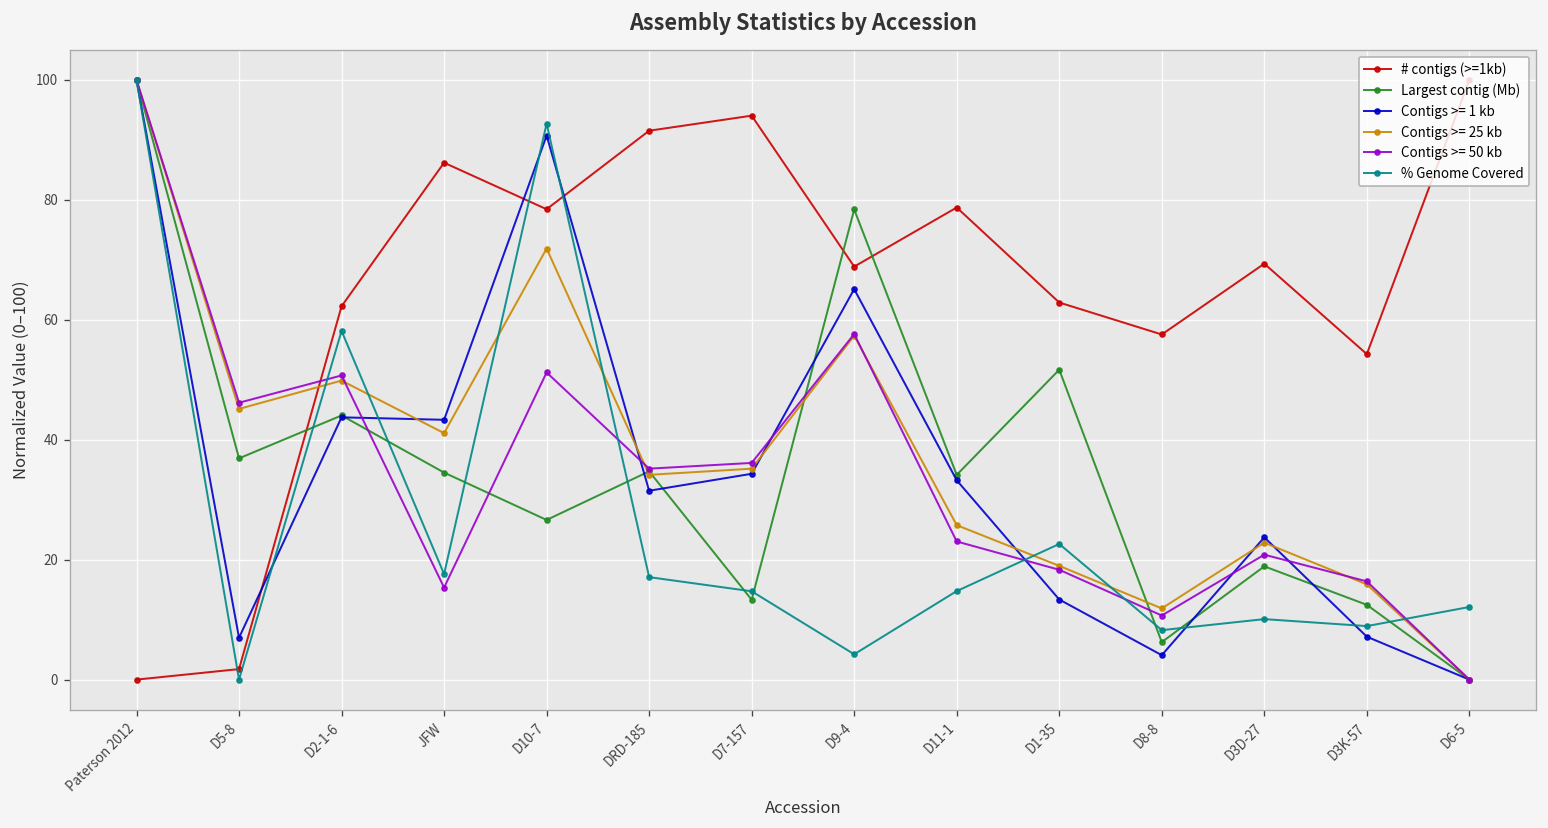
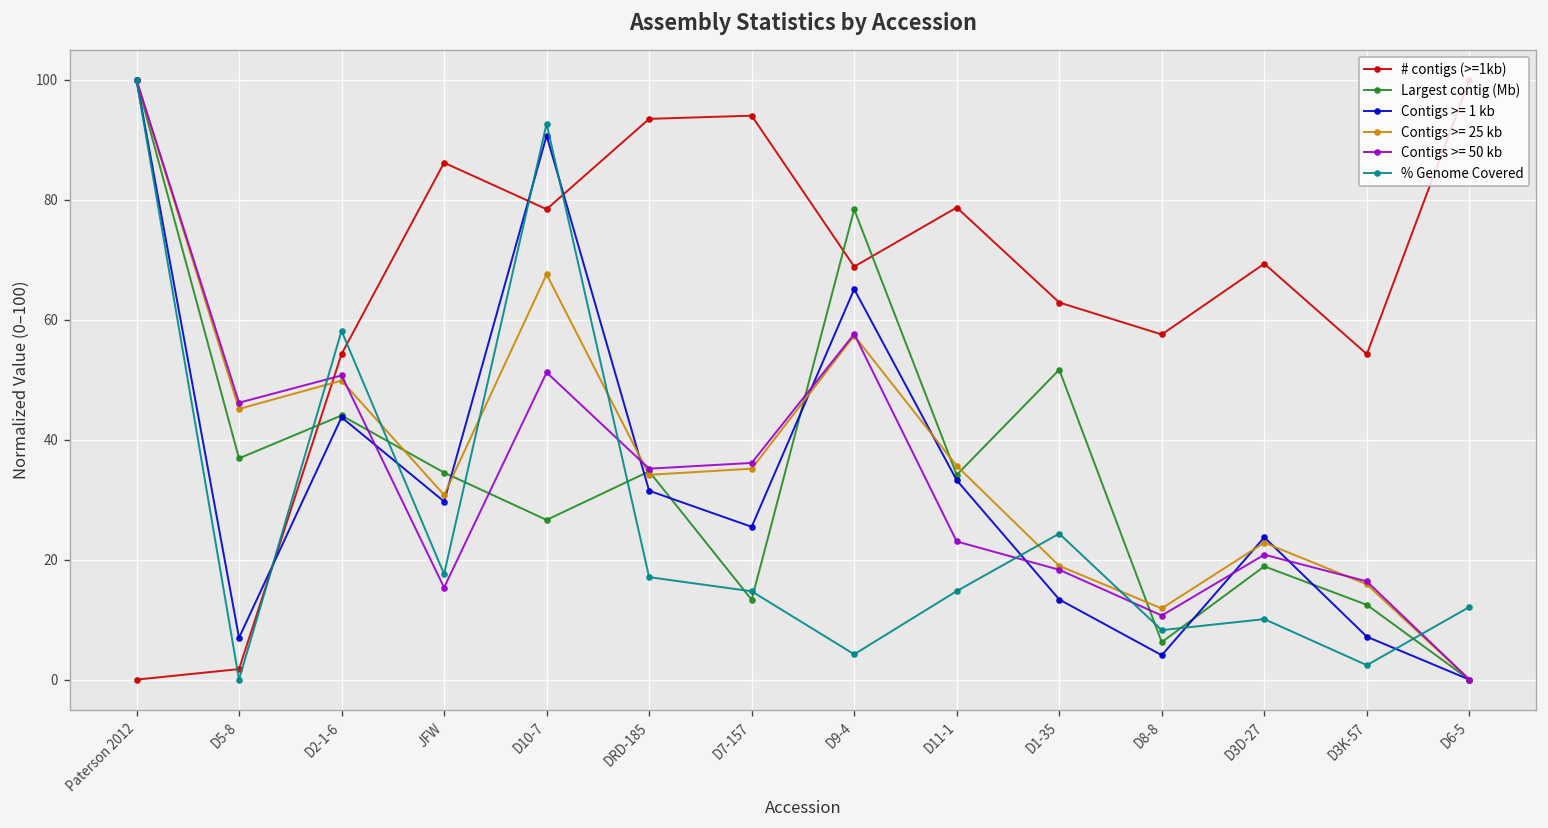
# contigs (>=1kb), D2-1-6: 62 -> 54
Contigs >= 1 kb, JFW: 43 -> 30
Contigs >= 25 kb, JFW: 41 -> 31
Contigs >= 25 kb, D10-7: 72 -> 68
# contigs (>=1kb), DRD-185: 92 -> 94
Contigs >= 1 kb, D7-157: 34 -> 25
Contigs >= 25 kb, D11-1: 26 -> 36
% Genome Covered, D1-35: 23 -> 24
% Genome Covered, D3K-57: 9 -> 2
